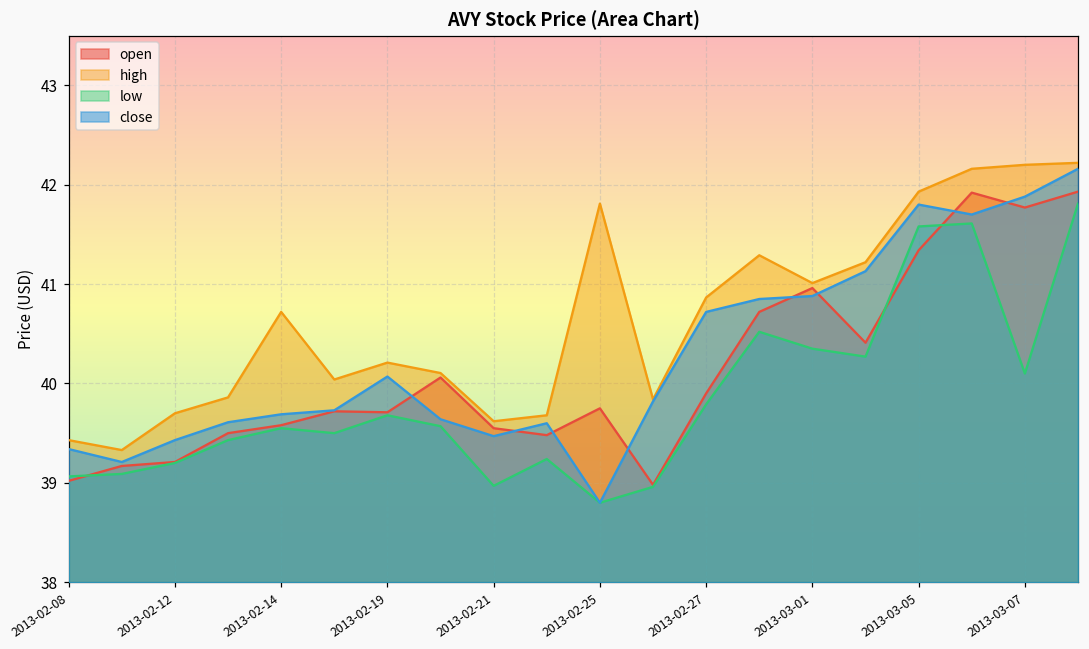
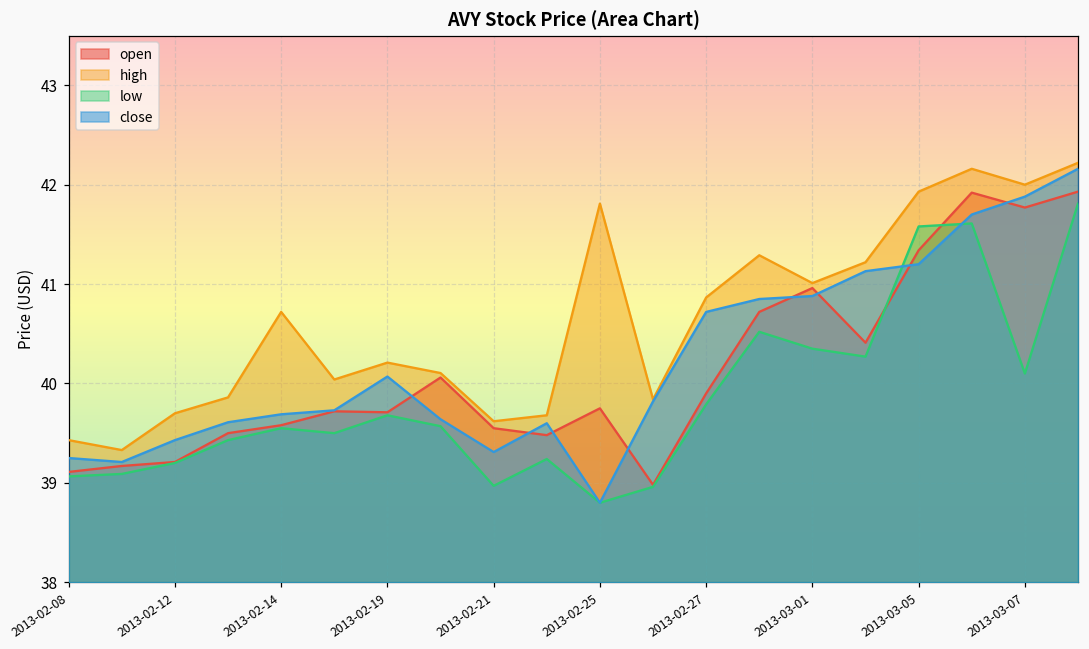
open, 2013-02-08: 39.0 -> 39.1
close, 2013-02-08: 39.34 -> 39.25
close, 2013-02-21: 39.5 -> 39.3
close, 2013-03-05: 41.8 -> 41.2
high, 2013-03-07: 42.2 -> 42.0
